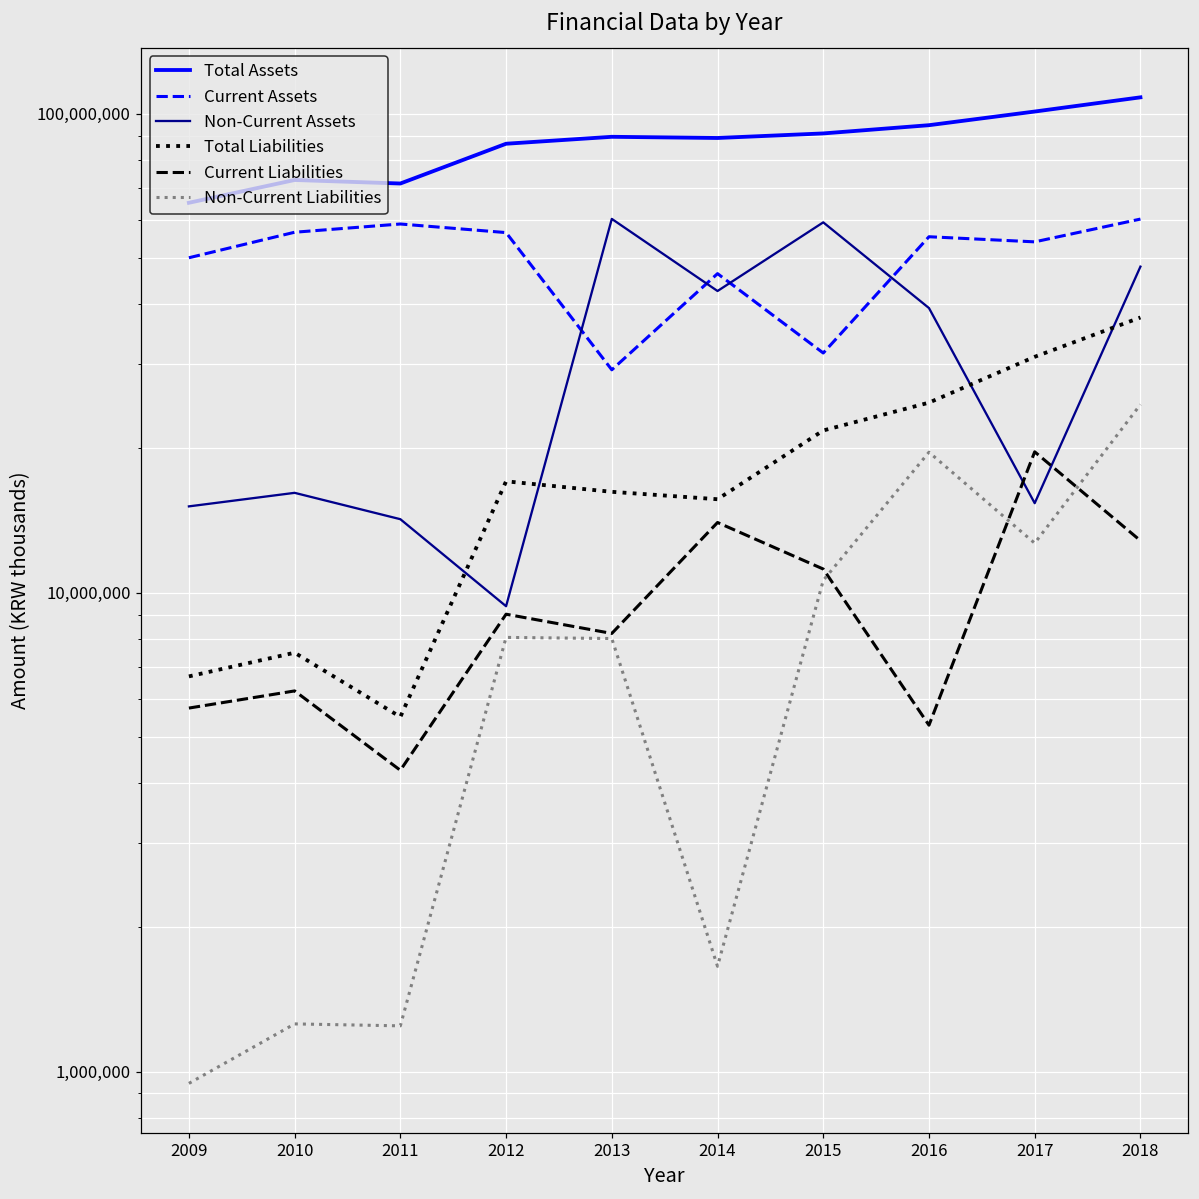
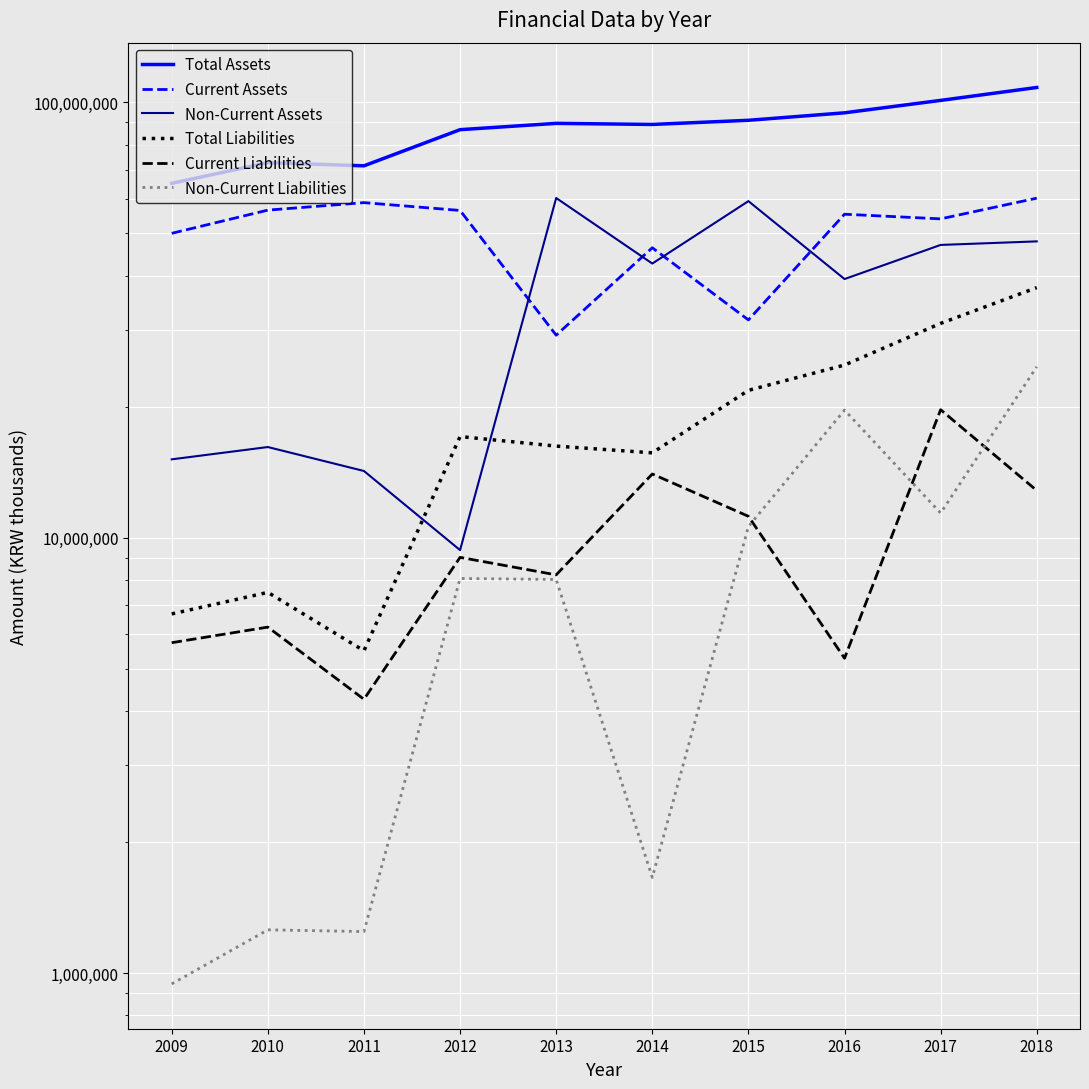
Non-Current Assets, 2017: 15,400,000 -> 47,000,000
Non-Current Liabilities, 2017: 12,700,000 -> 11,400,000
